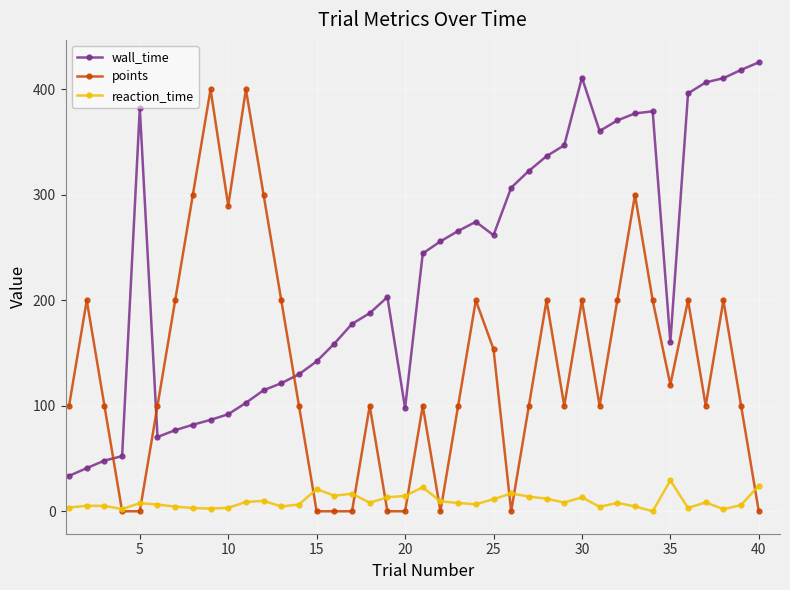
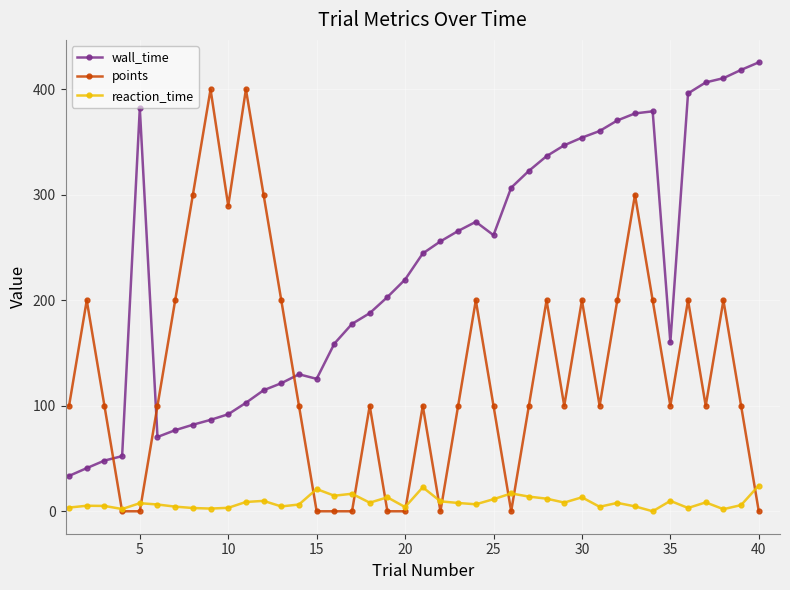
wall_time, 15: 142 -> 126
wall_time, 20: 98 -> 220
reaction_time, 20: 15 -> 4
points, 25: 154 -> 100
wall_time, 30: 411 -> 354
points, 35: 120 -> 100
reaction_time, 35: 29 -> 10
